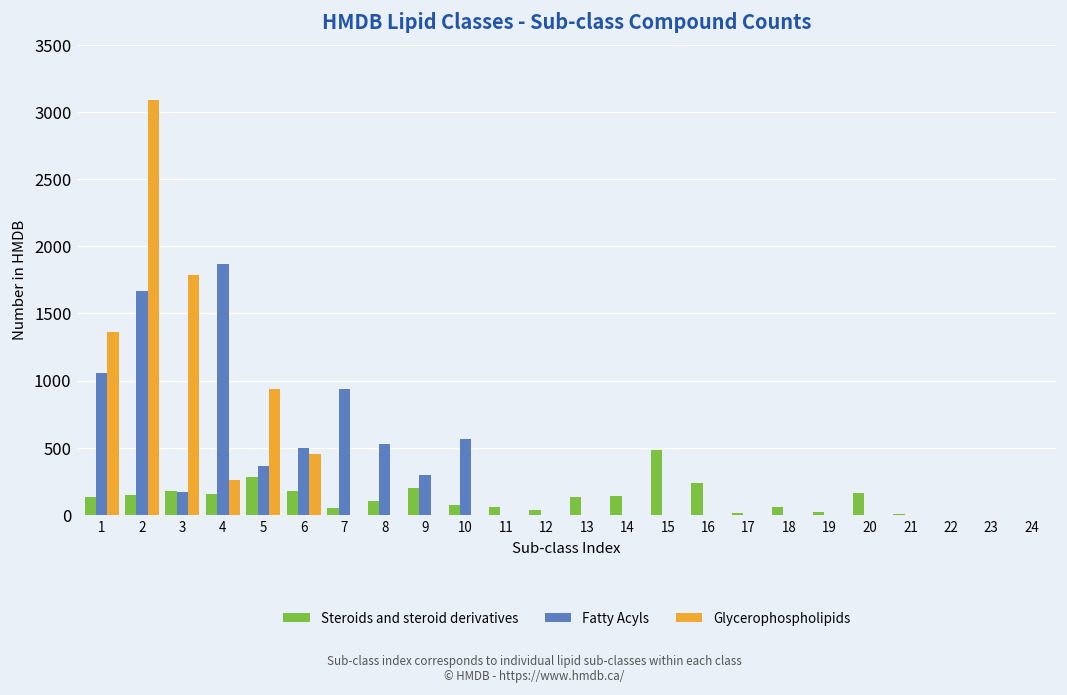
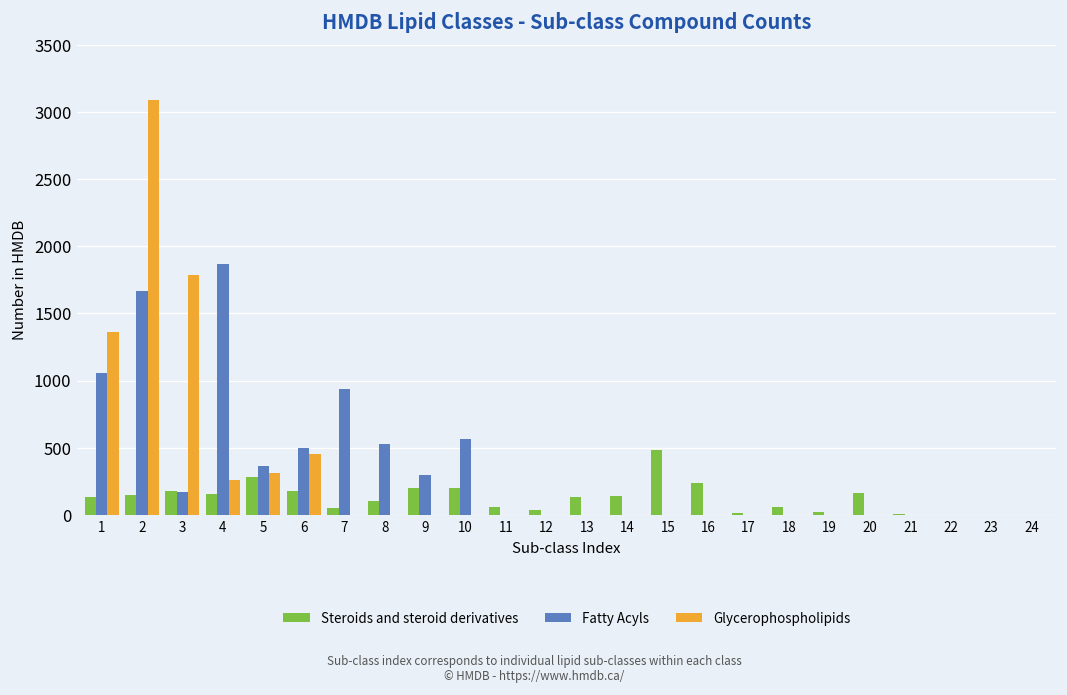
Glycerophospholipids, 5: 940 -> 310
Steroids and steroid derivatives, 10: 70 -> 200
